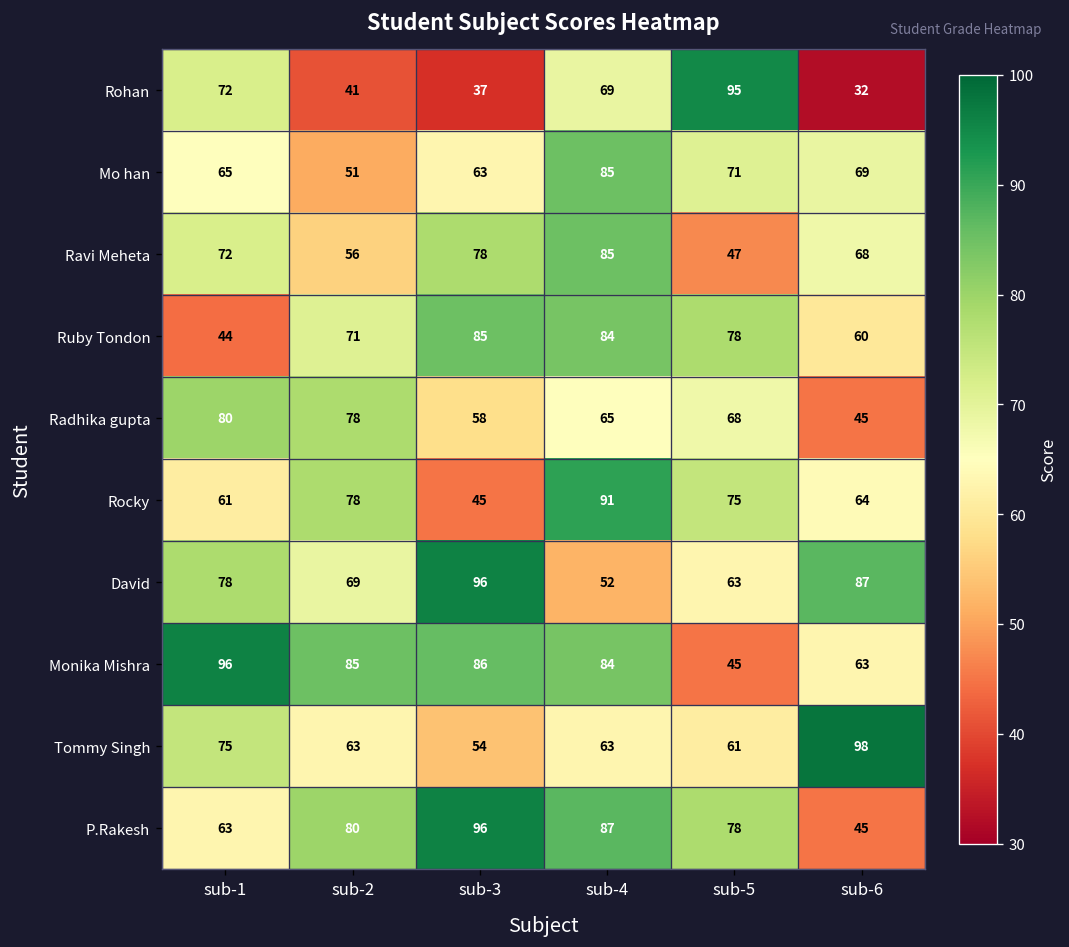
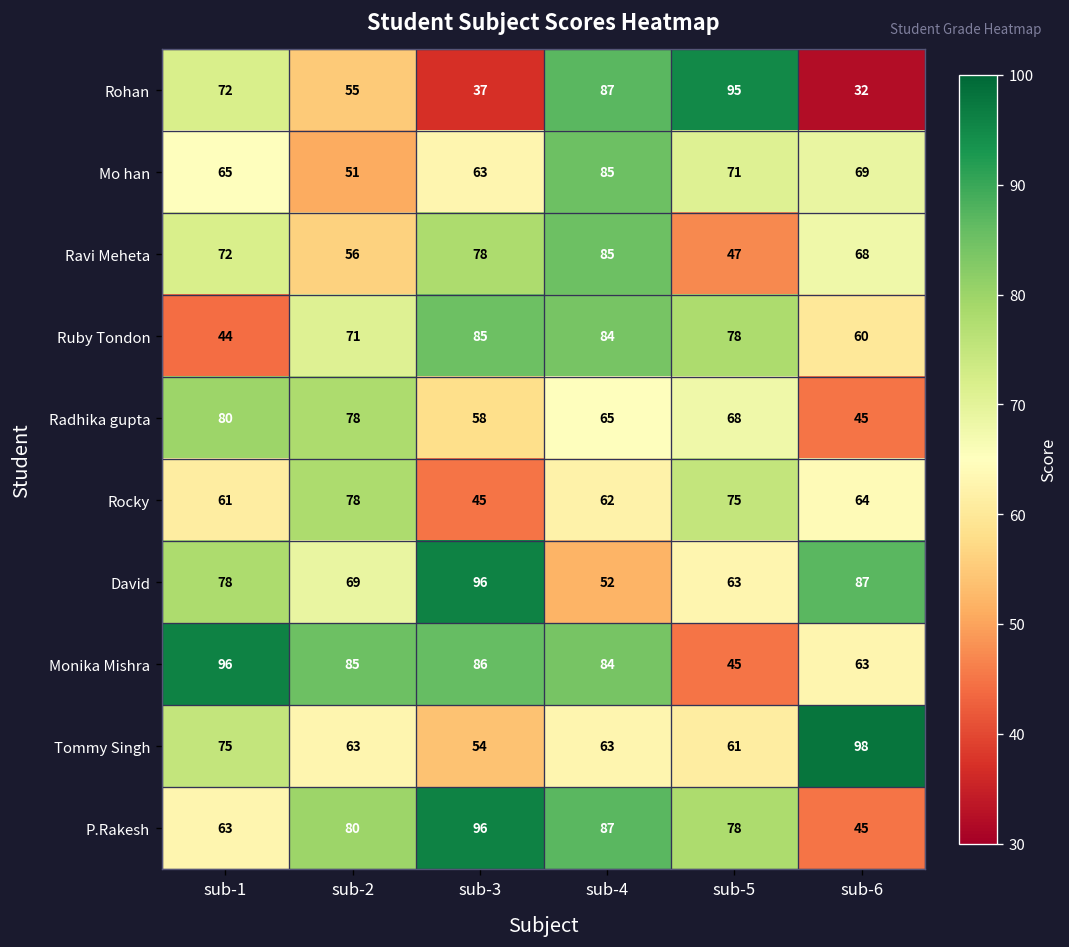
Rohan, sub-2: 41 -> 55
Rohan, sub-4: 69 -> 87
Rocky, sub-4: 91 -> 62
